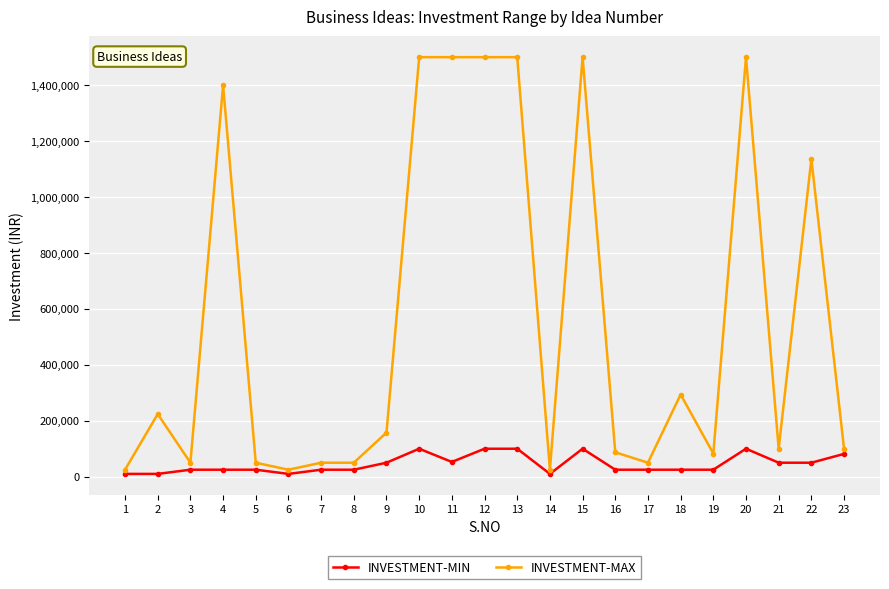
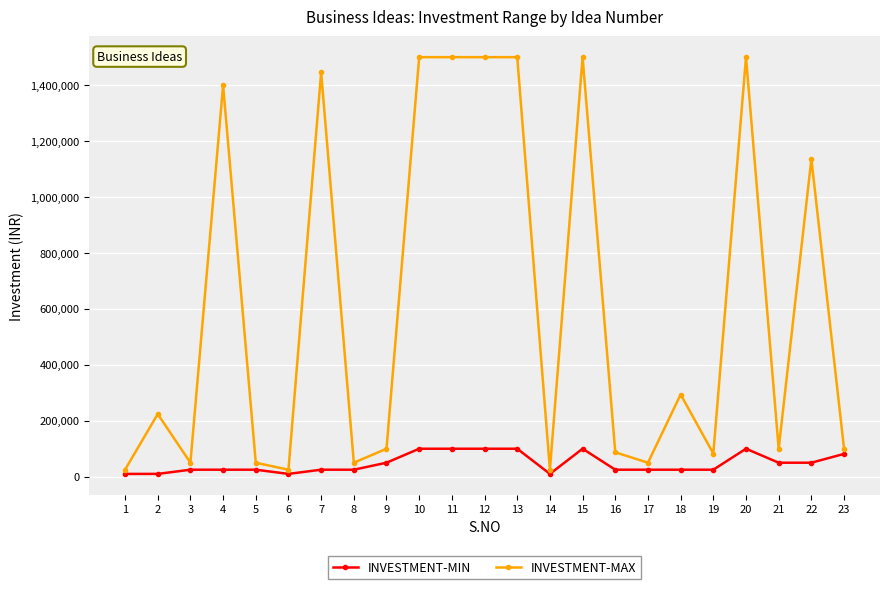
INVESTMENT-MAX, 7: 50,000 -> 1,450,000
INVESTMENT-MAX, 9: 160,000 -> 100,000
INVESTMENT-MIN, 11: 50,000 -> 100,000
